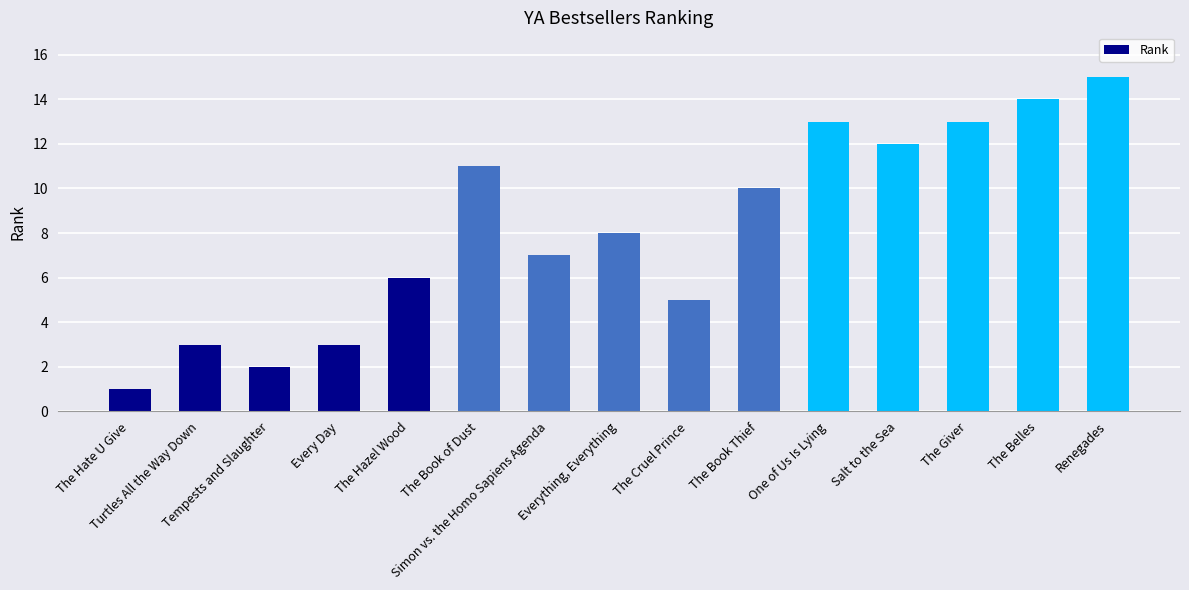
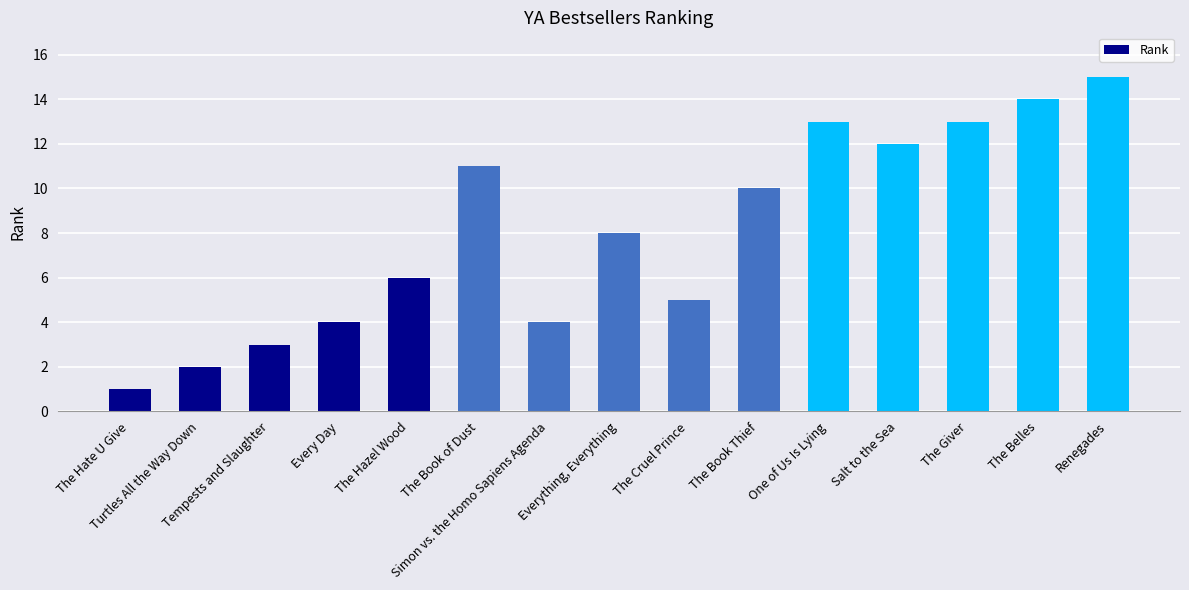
Turtles All the Way Down: 3 -> 2
Tempests and Slaughter: 2 -> 3
Every Day: 3 -> 4
Simon vs. the Homo Sapiens Agenda: 7 -> 4
